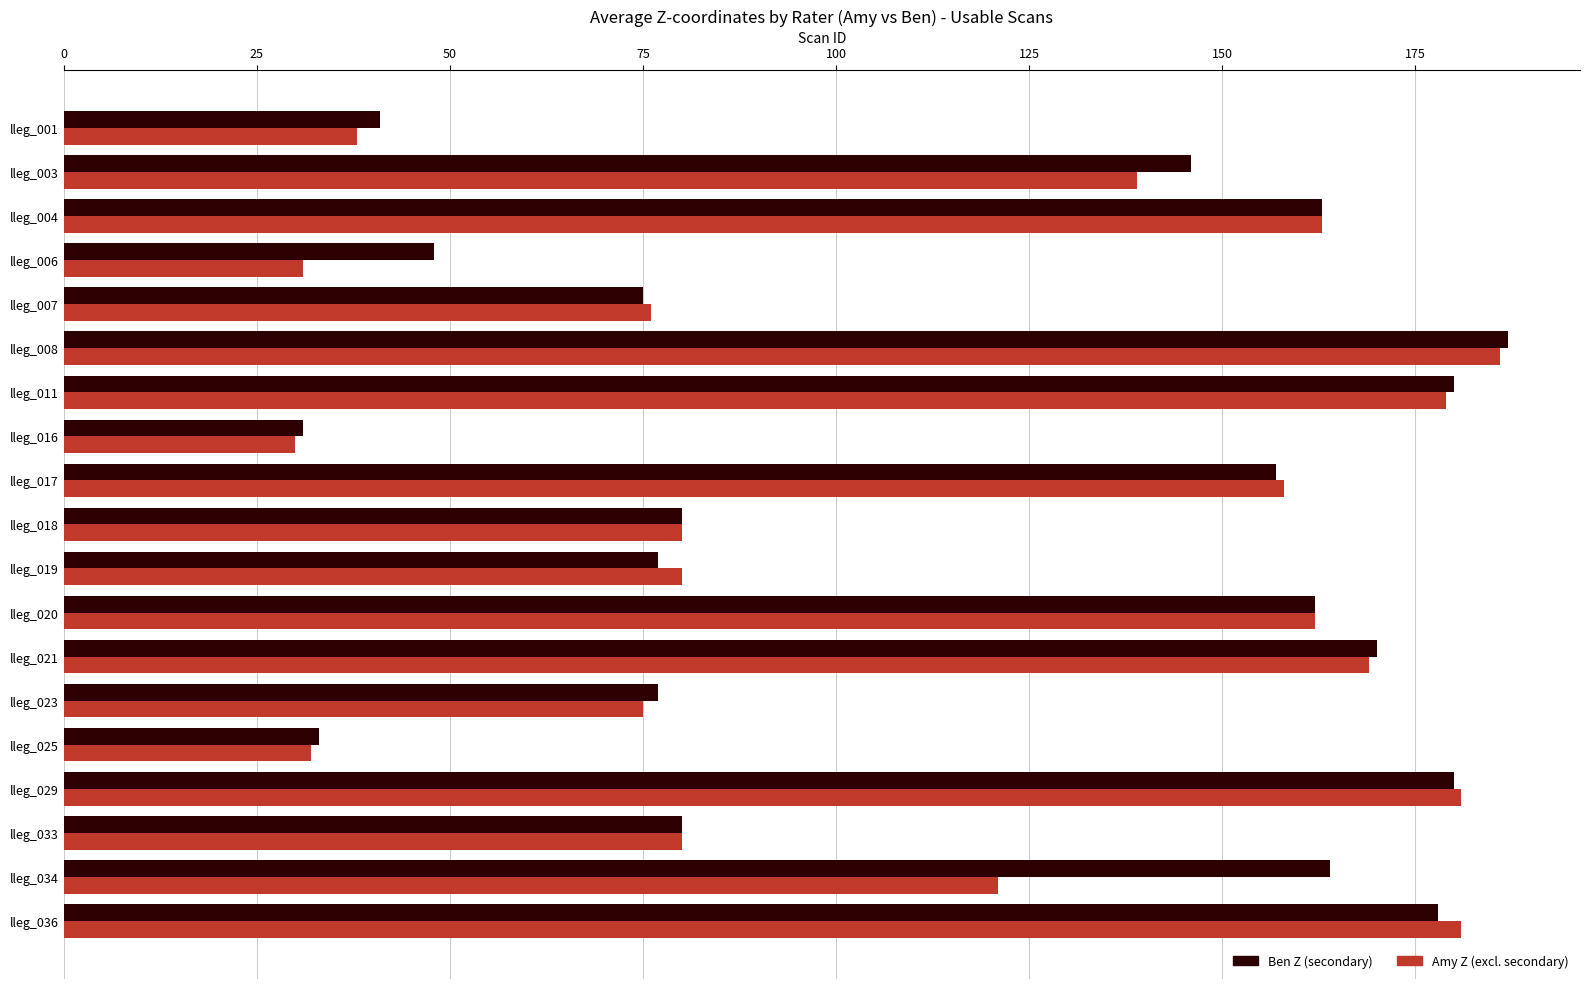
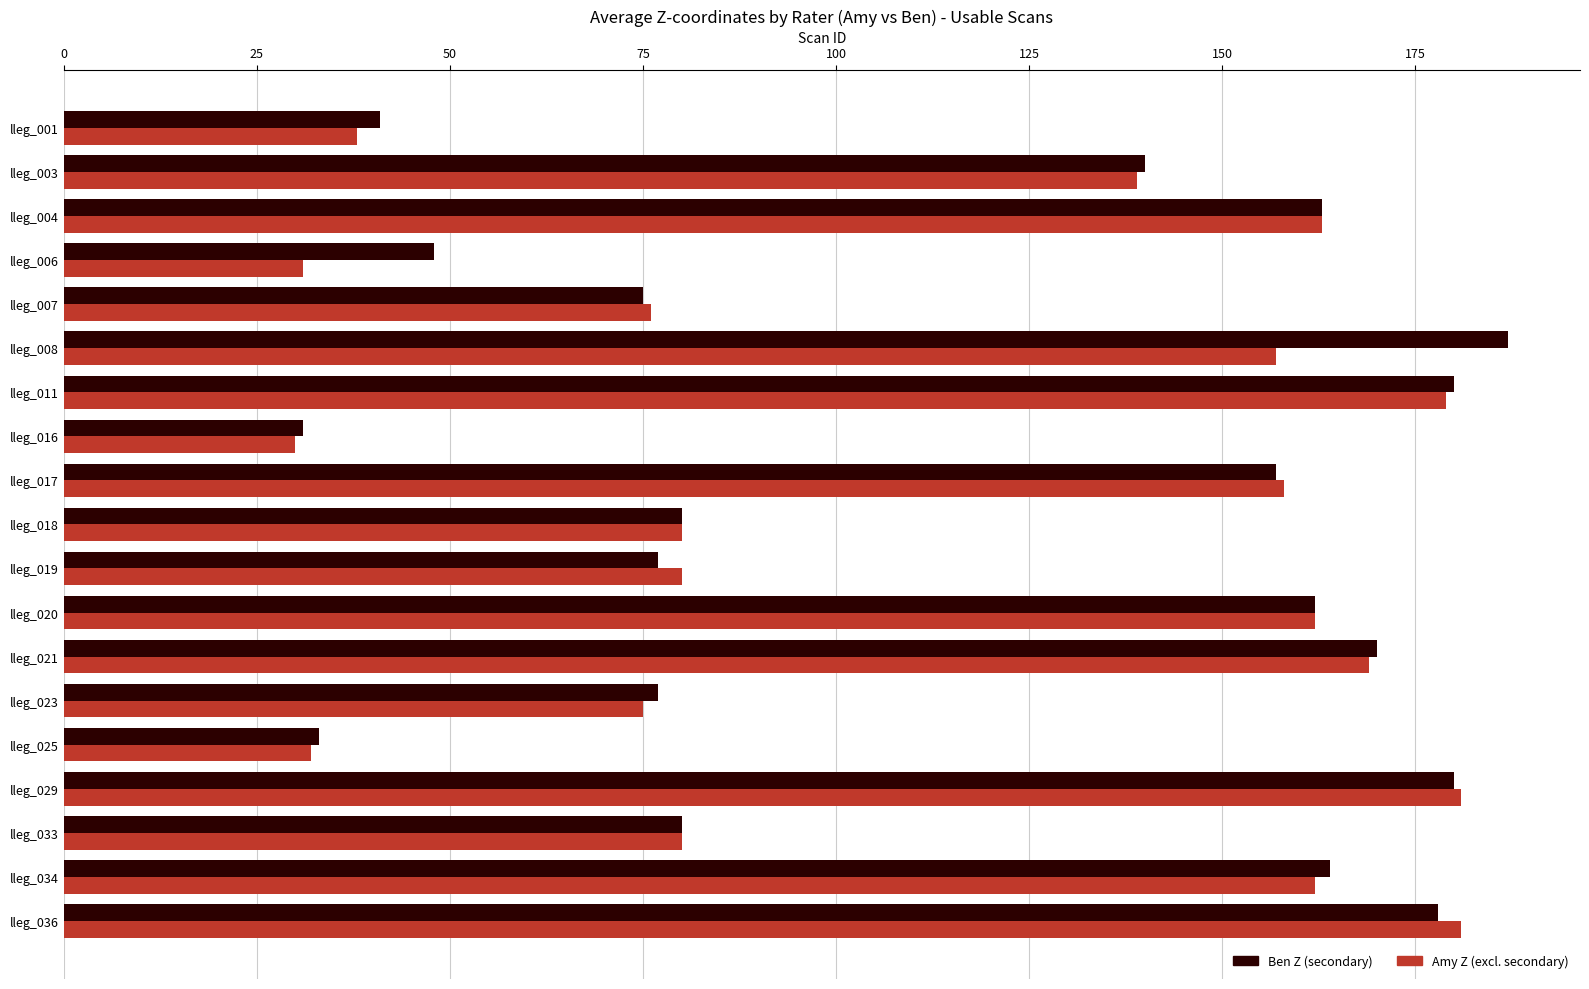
Ben Z (secondary), lleg_003: 146 -> 140
Amy Z (excl. secondary), lleg_008: 186 -> 157
Amy Z (excl. secondary), lleg_034: 121 -> 162
